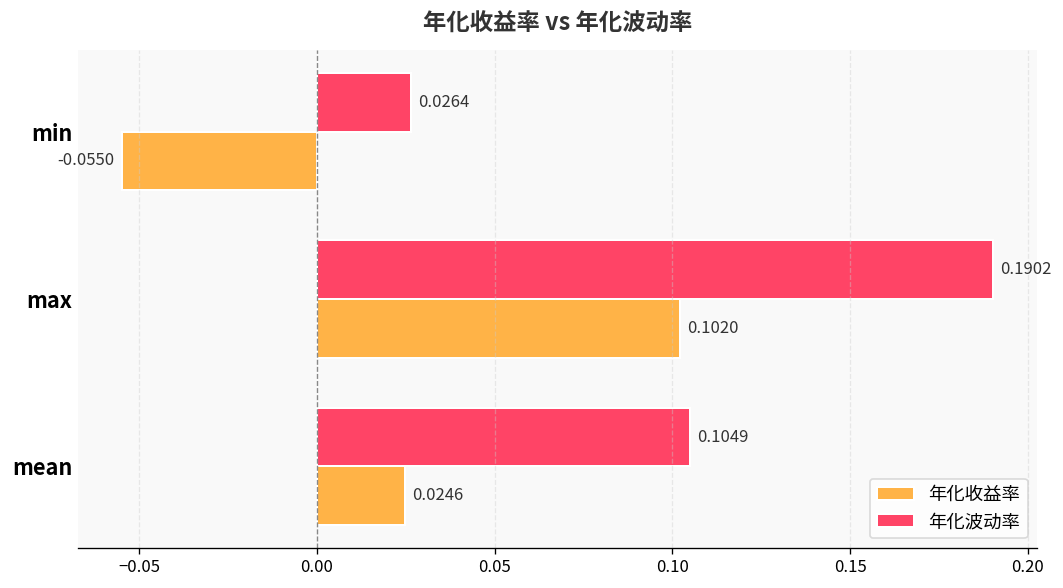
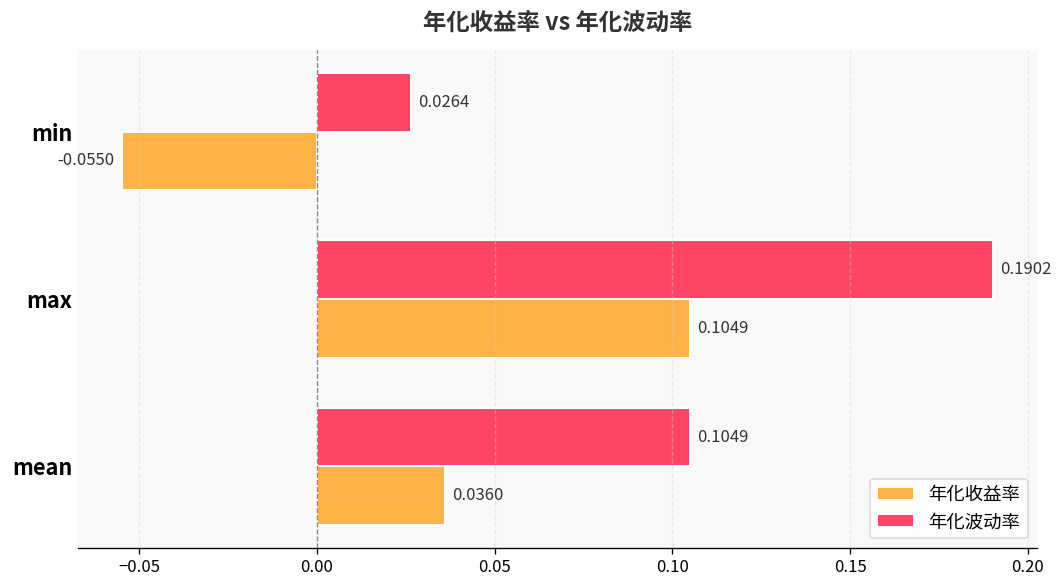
年化收益率, max: 0.1020 -> 0.1049
年化收益率, mean: 0.0246 -> 0.0360
